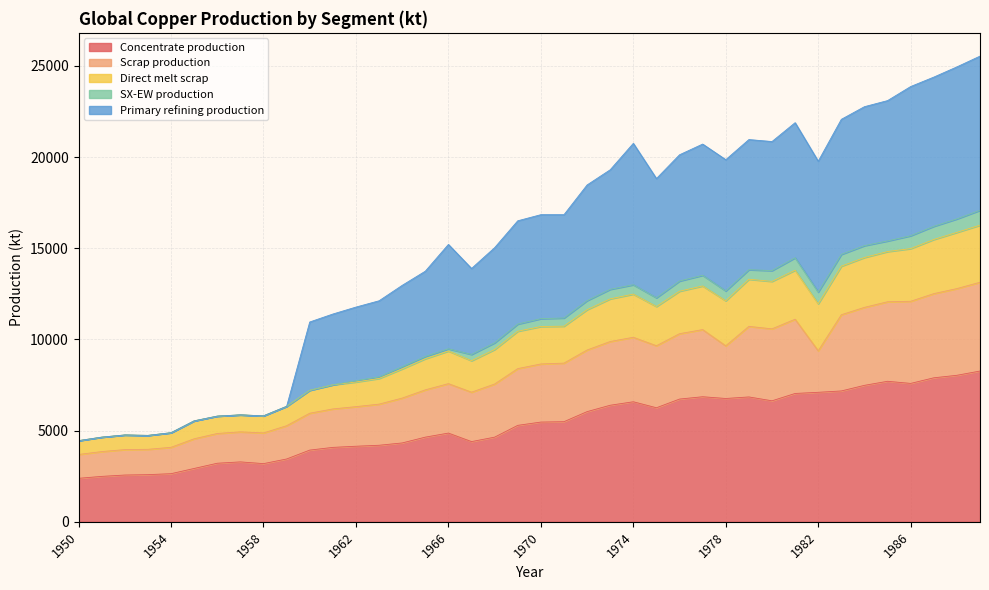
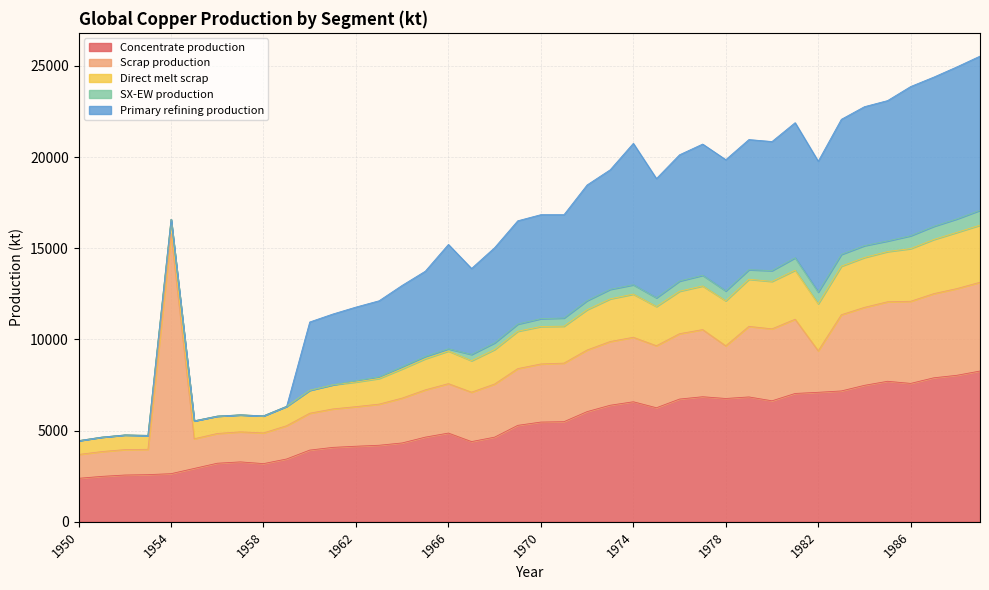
Scrap production, 1954: 1400 -> 13100
